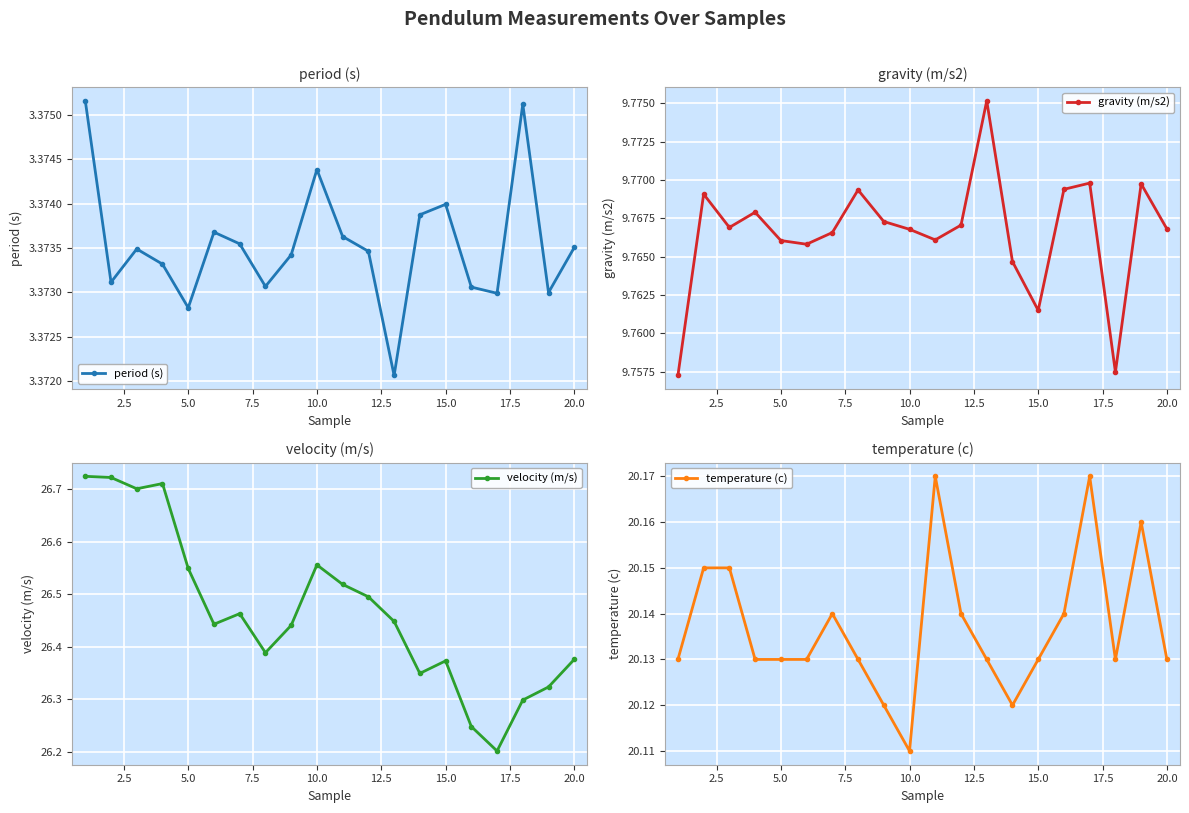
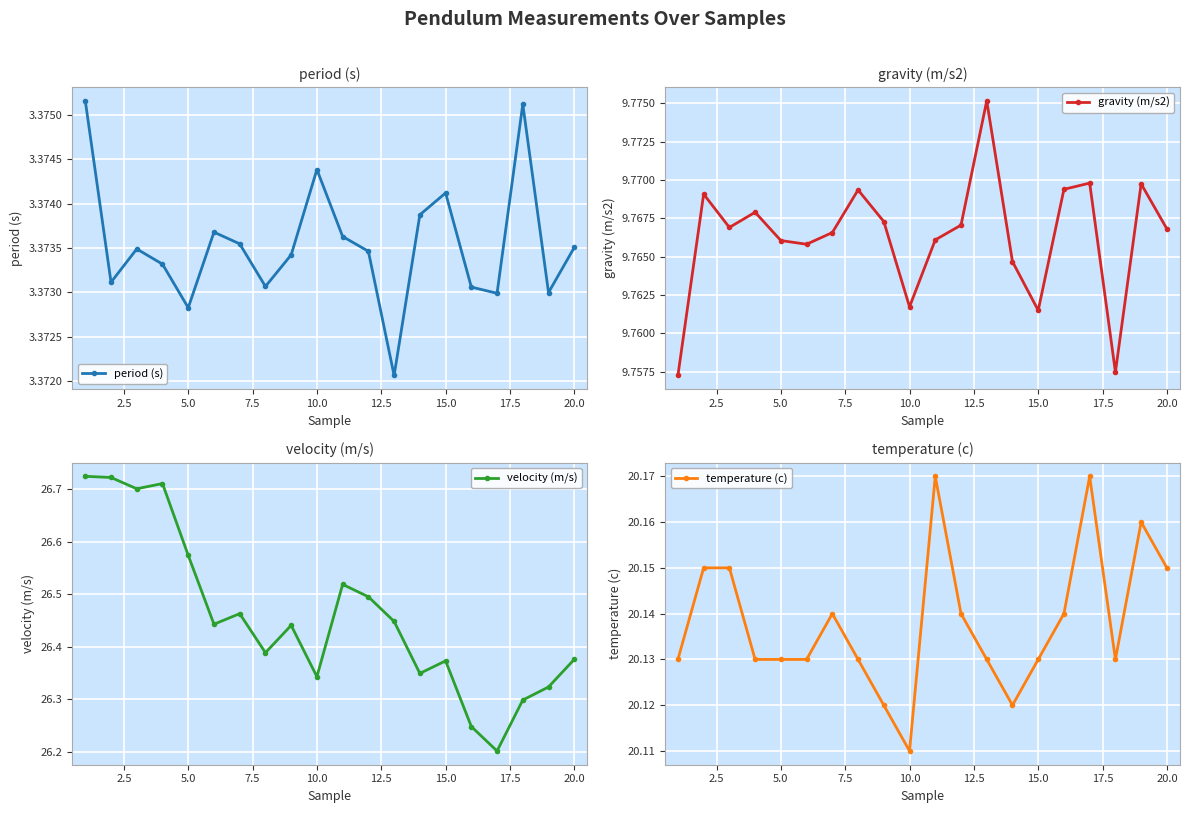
period (s), 15.0: 3.3740 -> 3.3741
gravity (m/s2), 10.0: 9.7668 -> 9.7617
velocity (m/s), 5.0: 26.55 -> 26.57
velocity (m/s), 10.0: 26.56 -> 26.34
temperature (c), 20.0: 20.13 -> 20.15
